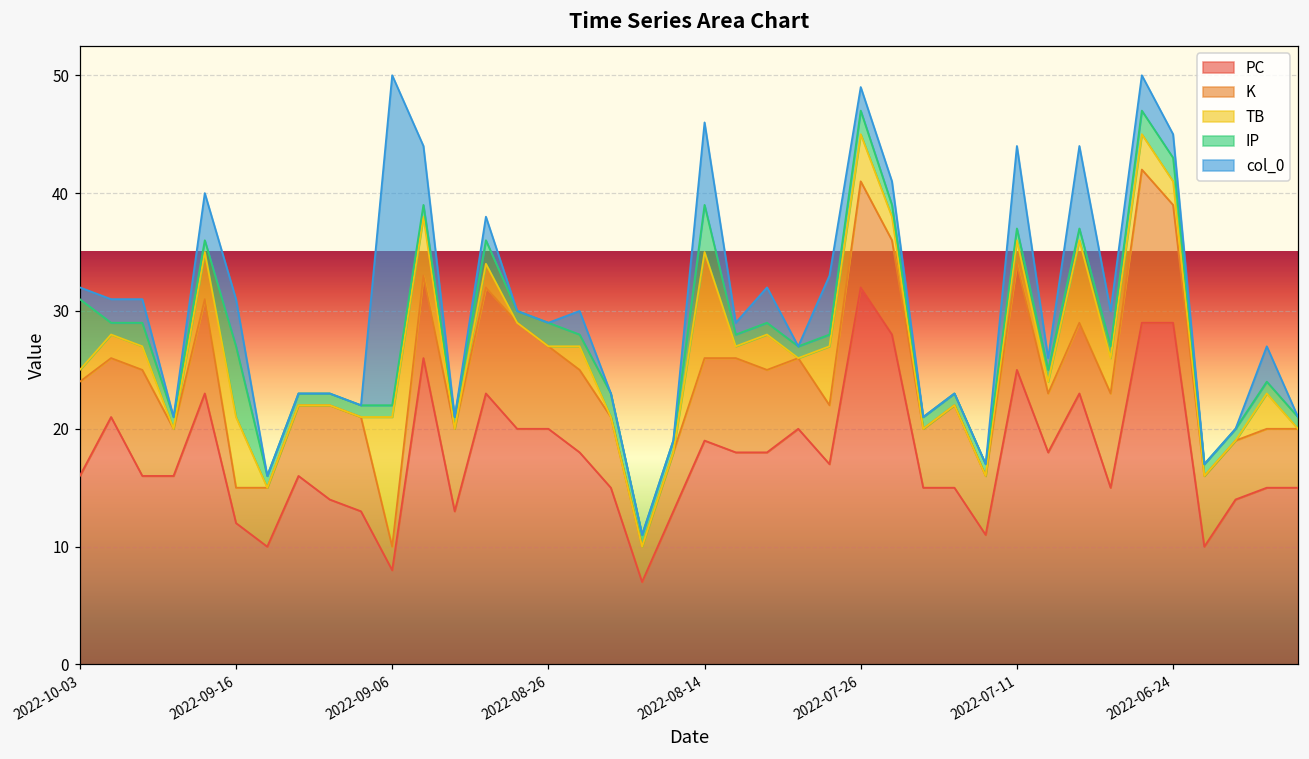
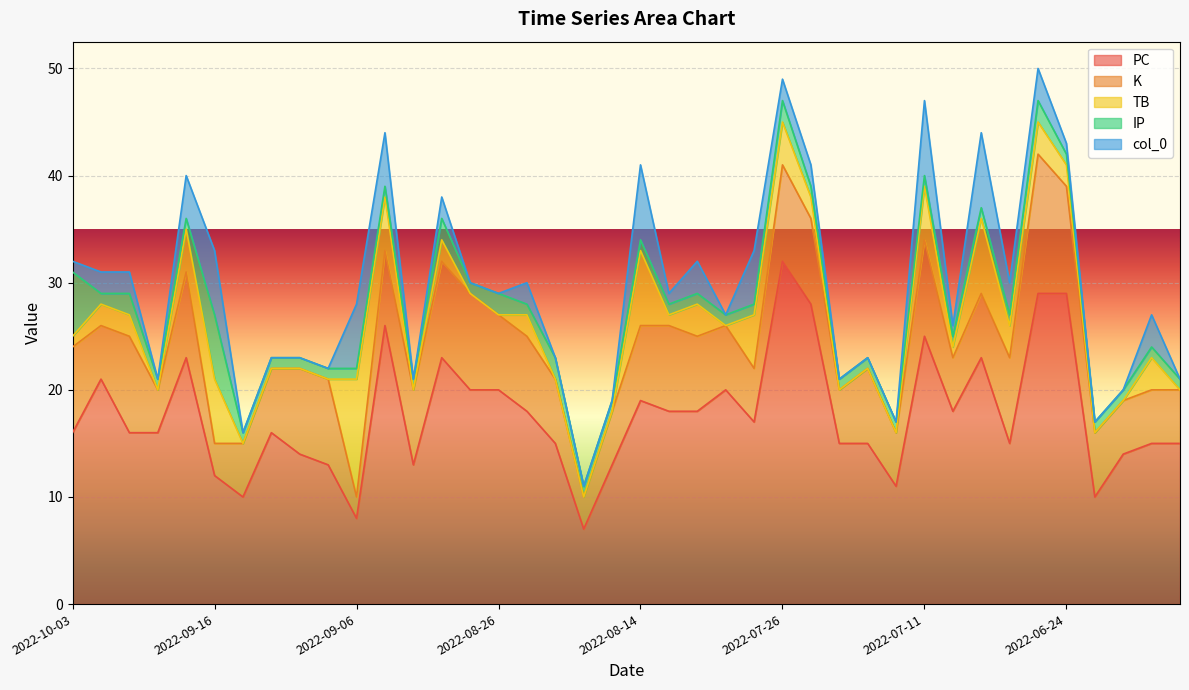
col_0, 2022-09-16: 4 -> 6
col_0, 2022-09-06: 28 -> 6
TB, 2022-08-14: 9 -> 7
IP, 2022-08-14: 4 -> 1
TB, 2022-07-11: 2 -> 5
IP, 2022-06-24: 2 -> 1
col_0, 2022-06-24: 2 -> 1
